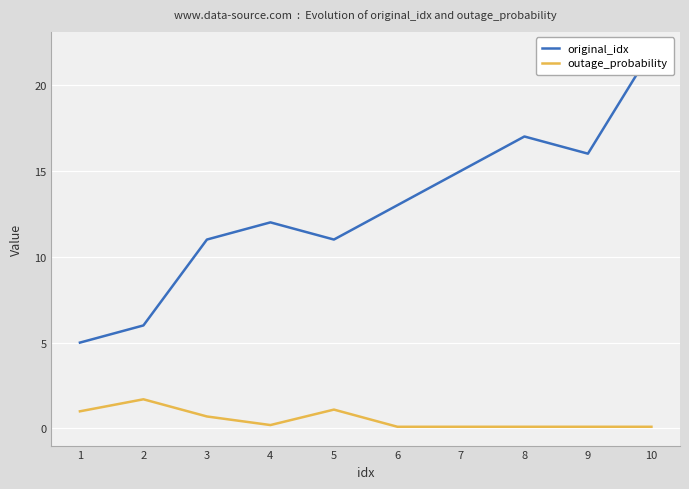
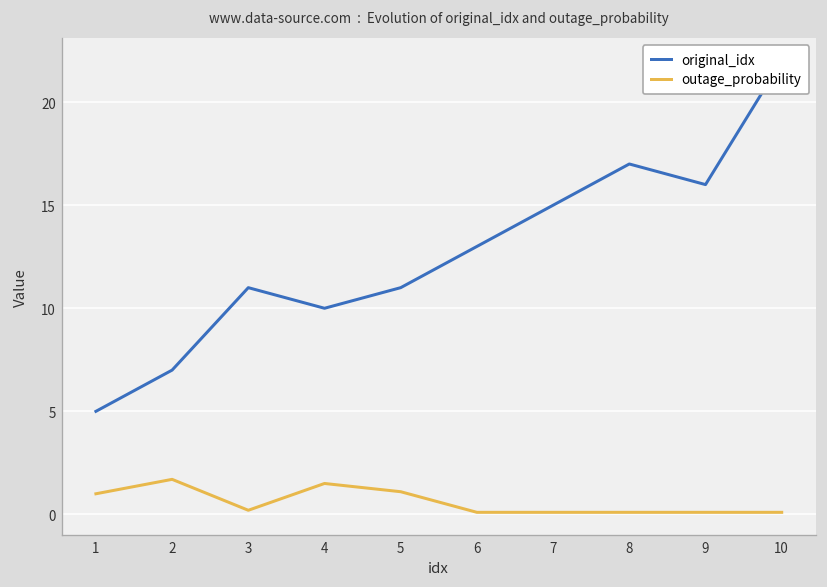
original_idx, 2: 6 -> 7
outage_probability, 3: 0.7 -> 0.2
original_idx, 4: 12 -> 10
outage_probability, 4: 0.2 -> 1.5
